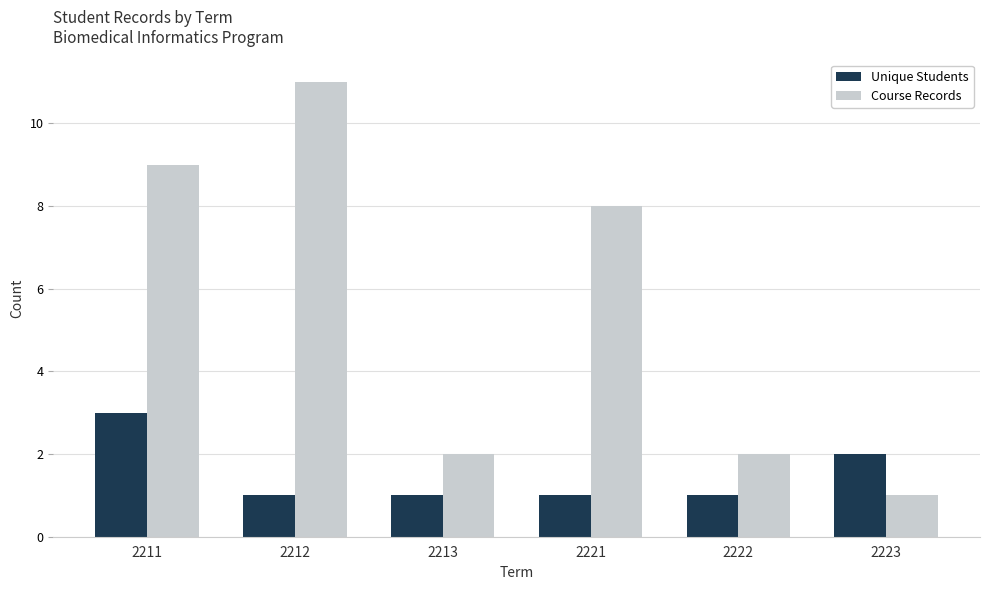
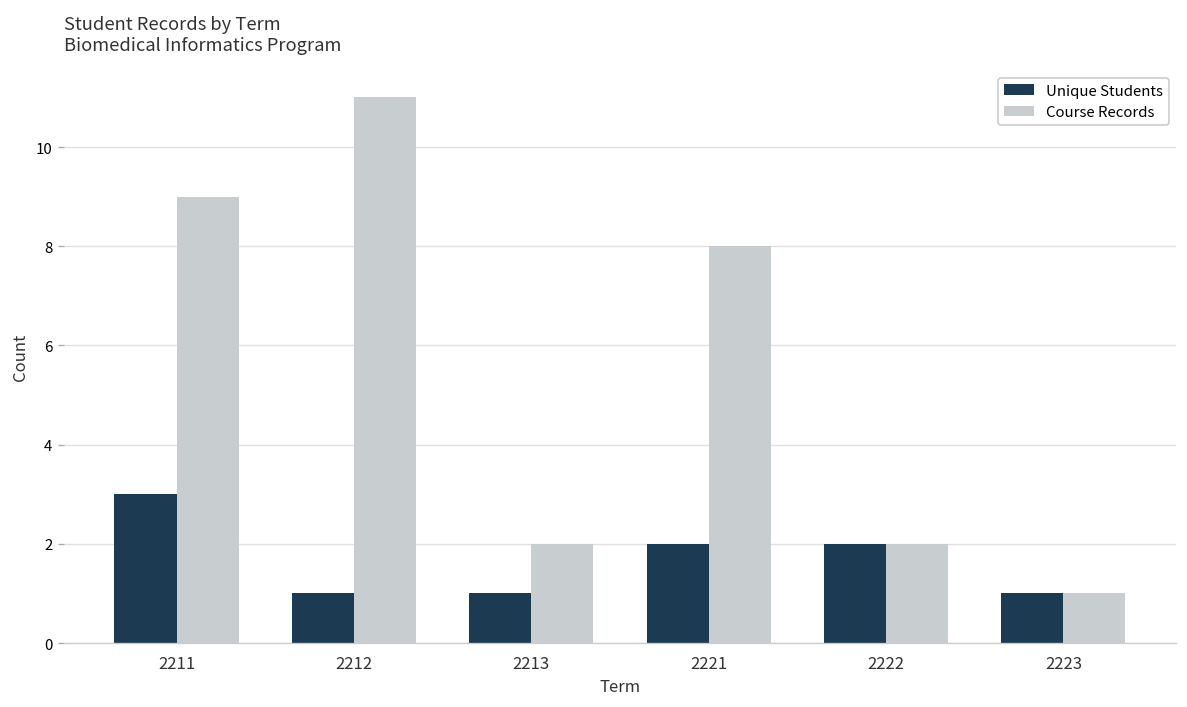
Unique Students, 2221: 1 -> 2
Unique Students, 2222: 1 -> 2
Unique Students, 2223: 2 -> 1
